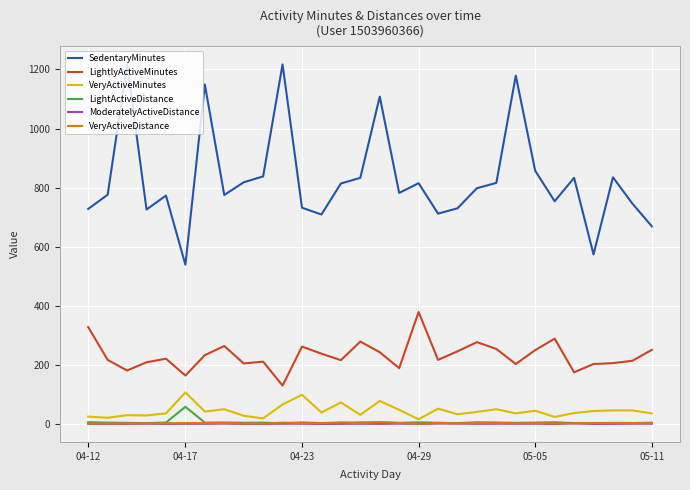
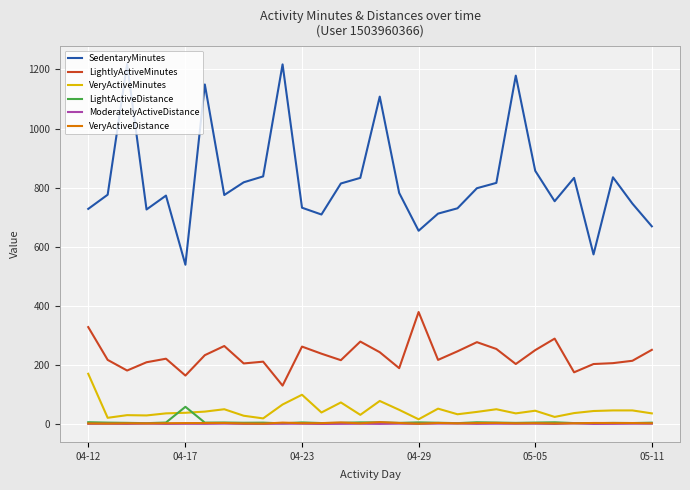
VeryActiveMinutes, 04-12: 30 -> 170
VeryActiveMinutes, 04-17: 110 -> 40
SedentaryMinutes, 04-29: 820 -> 650
